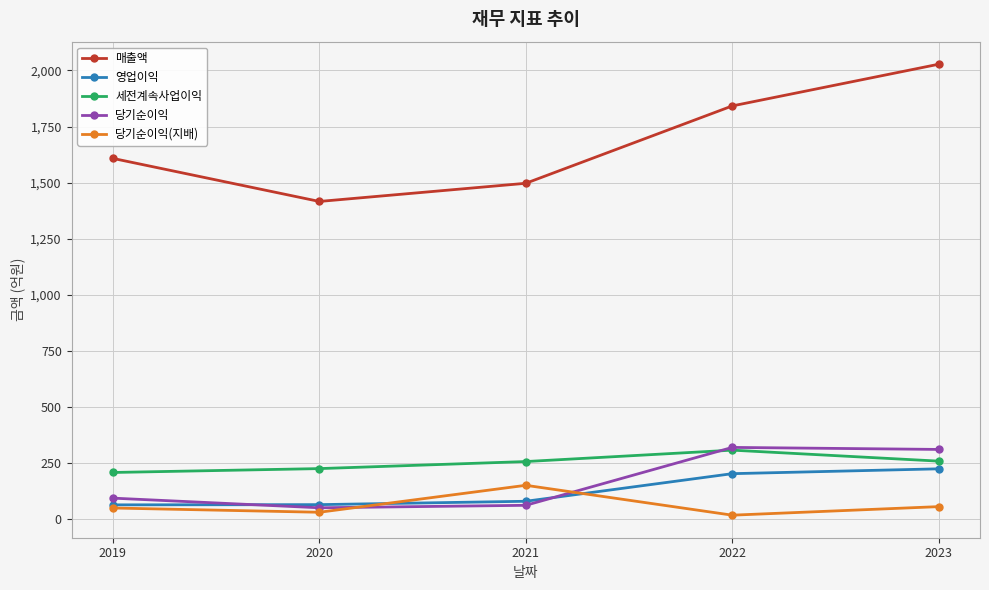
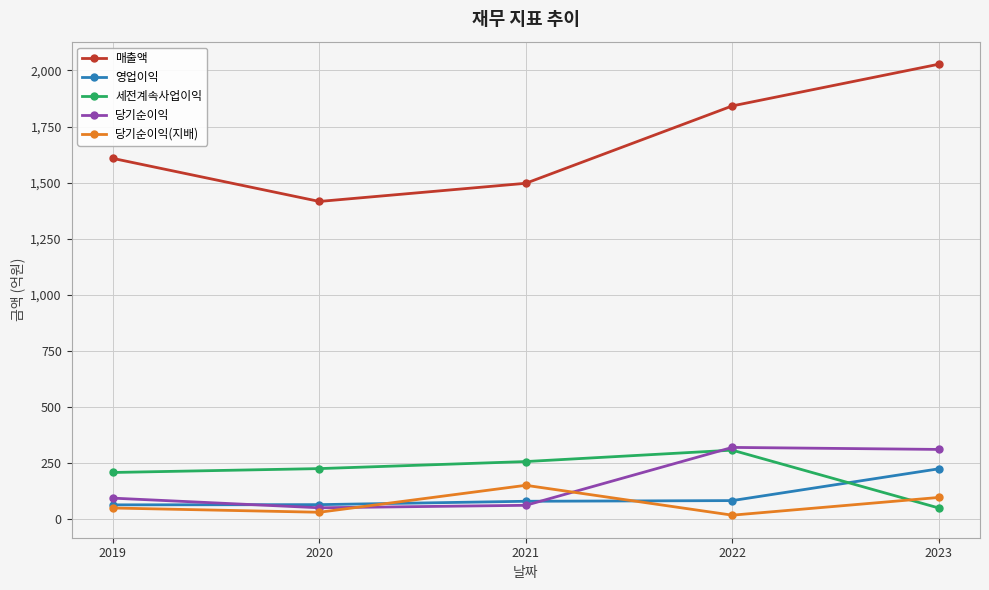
영업이익, 2022: 200 -> 80
세전계속사업이익, 2023: 260 -> 50
당기순이익(지배), 2023: 60 -> 100
